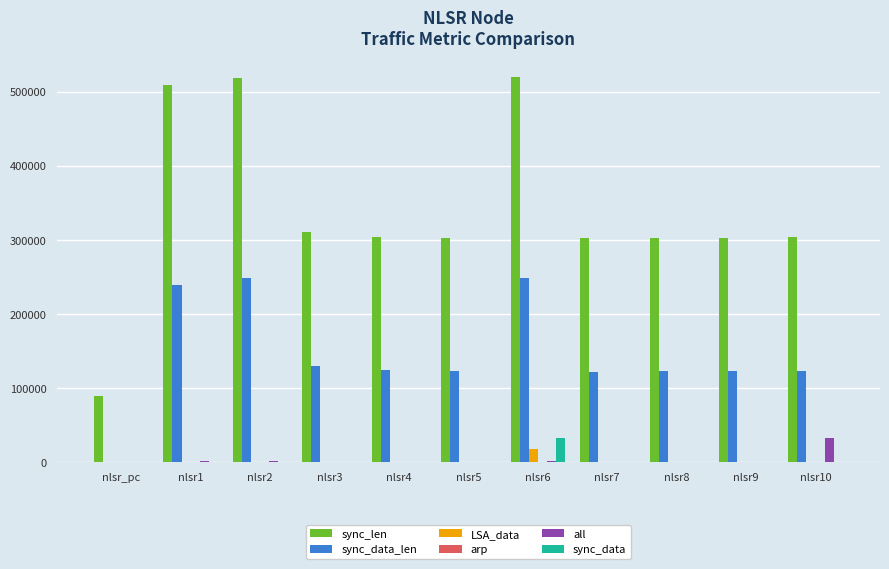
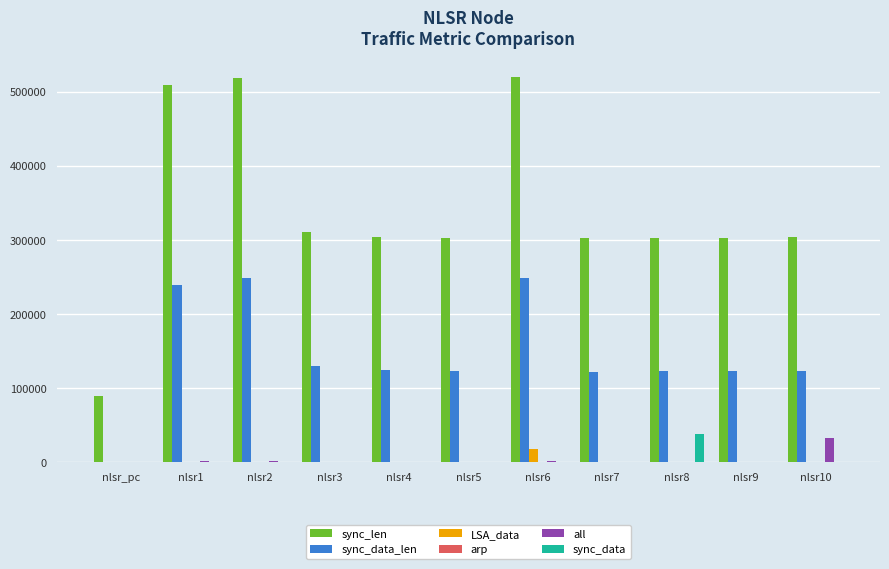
sync_data, nlsr6: 30000 -> 0
sync_data, nlsr8: 0 -> 40000
